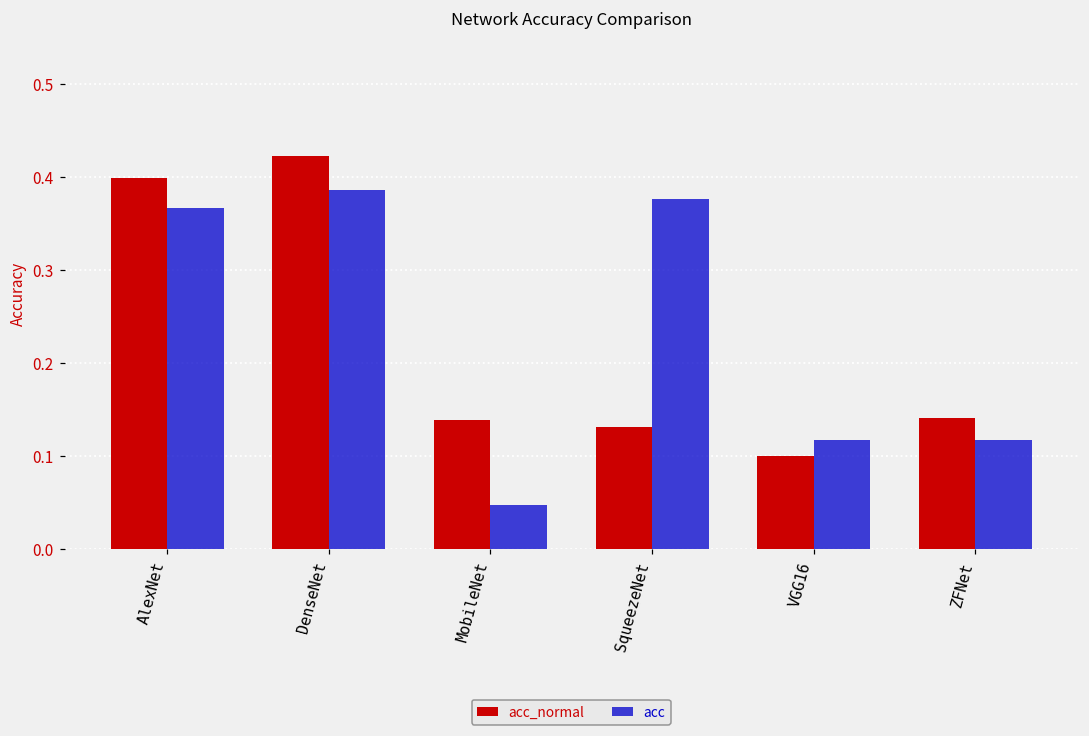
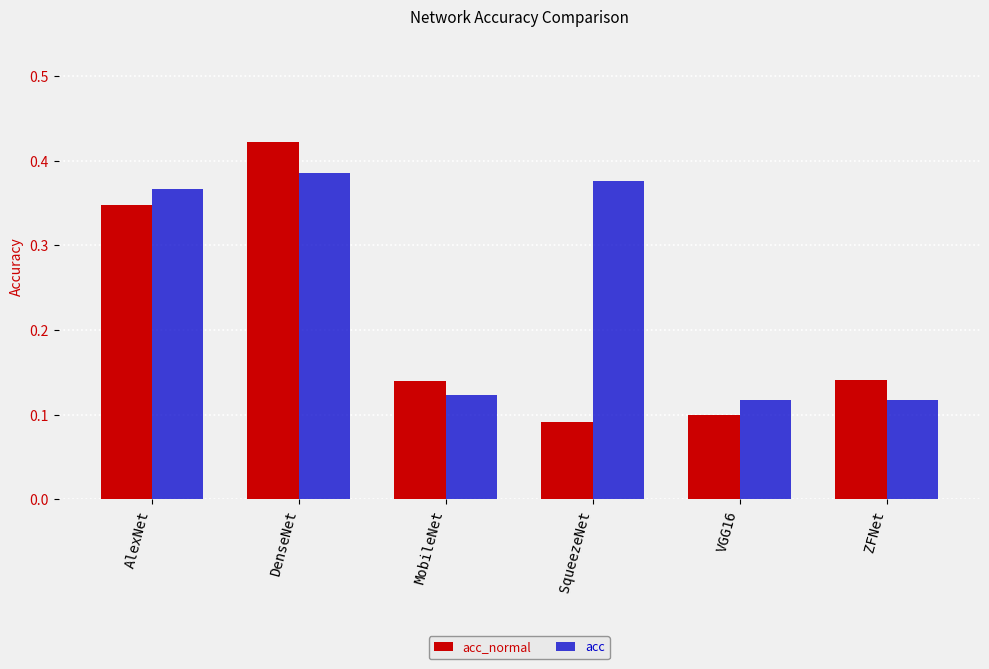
acc_normal, AlexNet: 0.40 -> 0.35
acc, MobileNet: 0.05 -> 0.12
acc_normal, SqueezeNet: 0.13 -> 0.09
